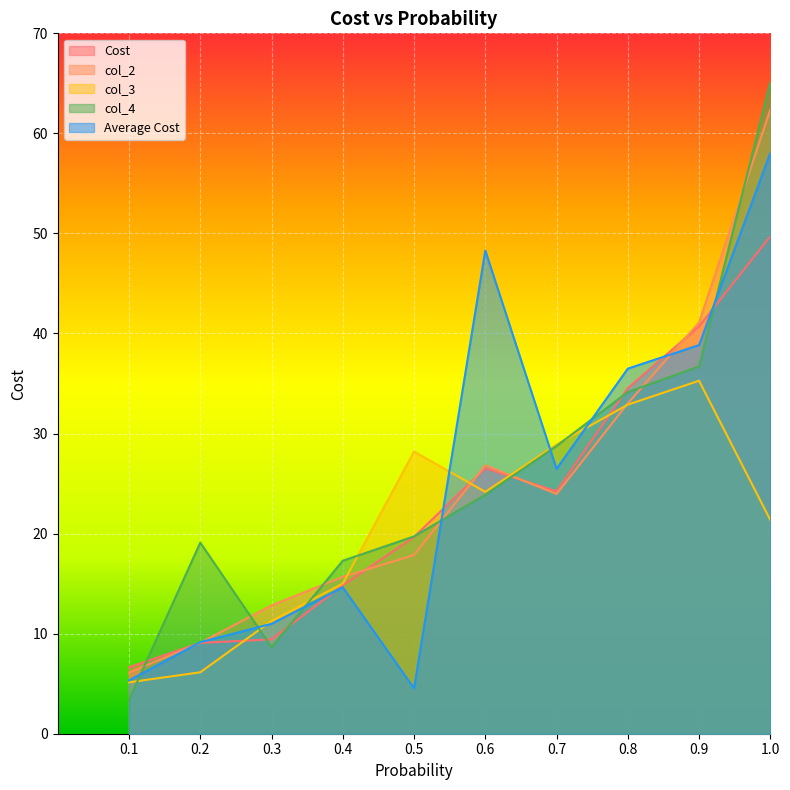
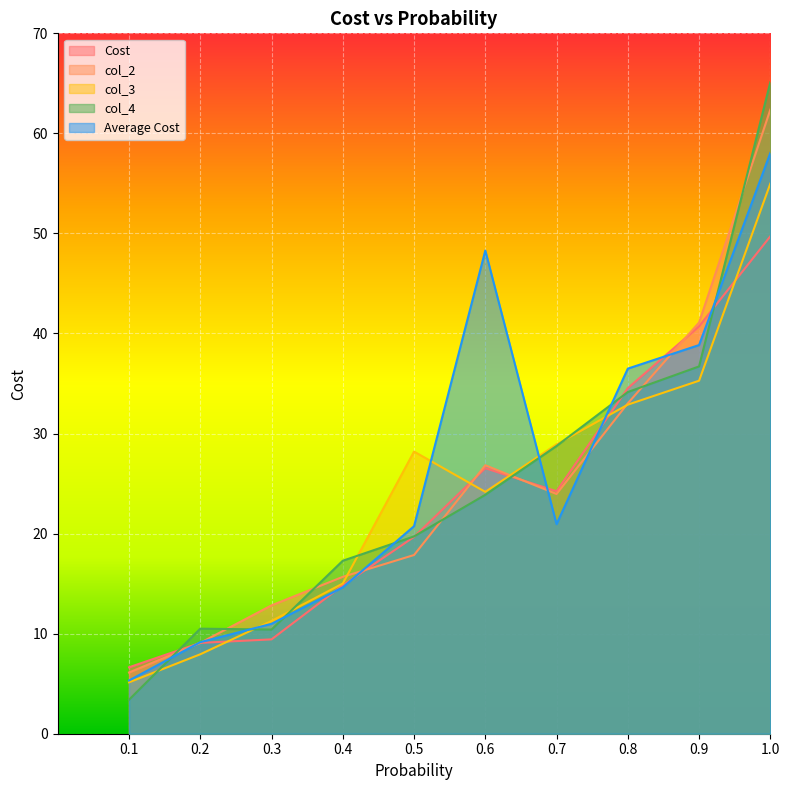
col_3, 0.2: 6.1 -> 7.9
col_4, 0.2: 19.1 -> 10.5
col_4, 0.3: 8.7 -> 10.4
Average Cost, 0.5: 4.5 -> 20.7
Average Cost, 0.7: 26.5 -> 20.9
col_3, 1.0: 21.4 -> 55.0
